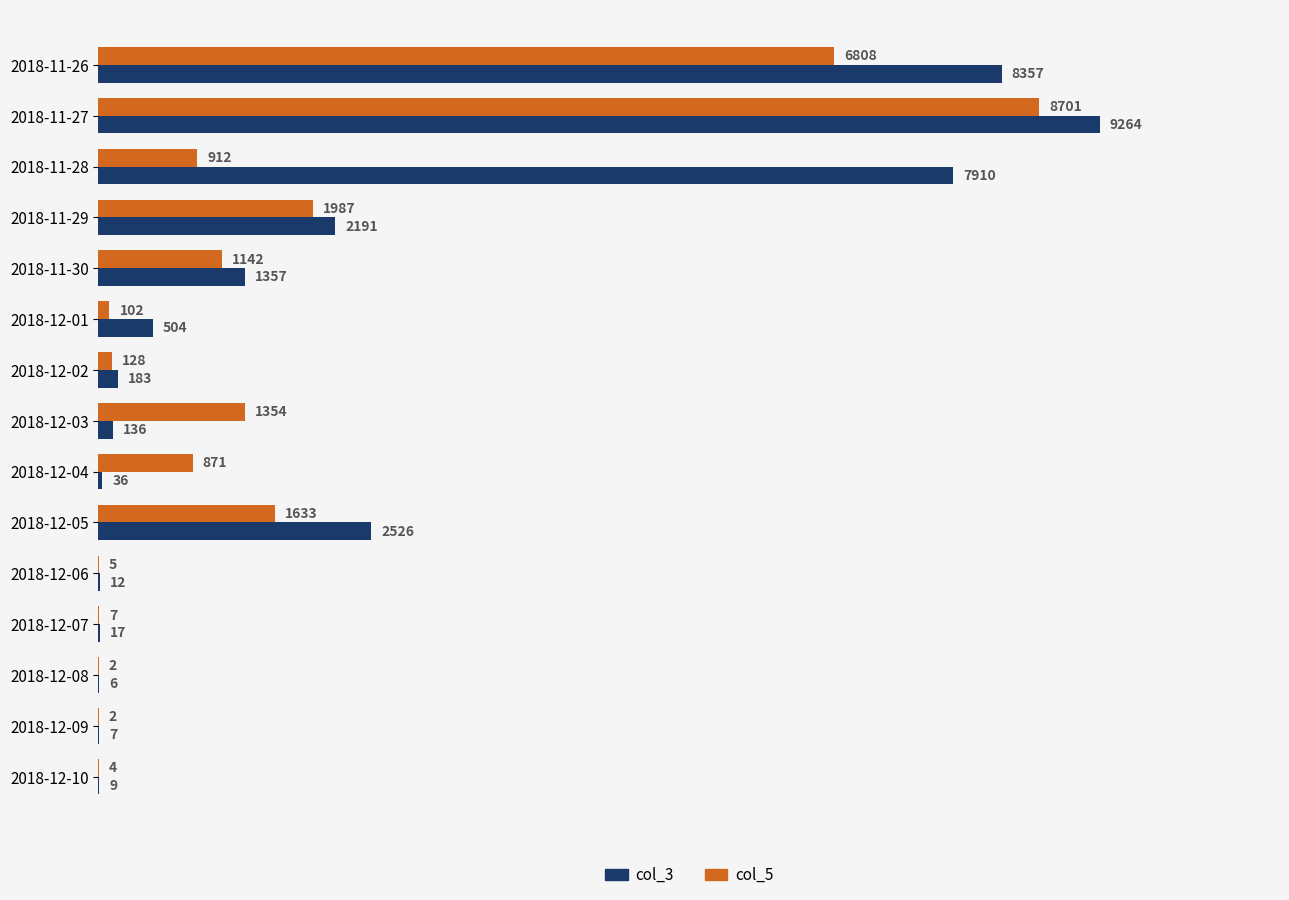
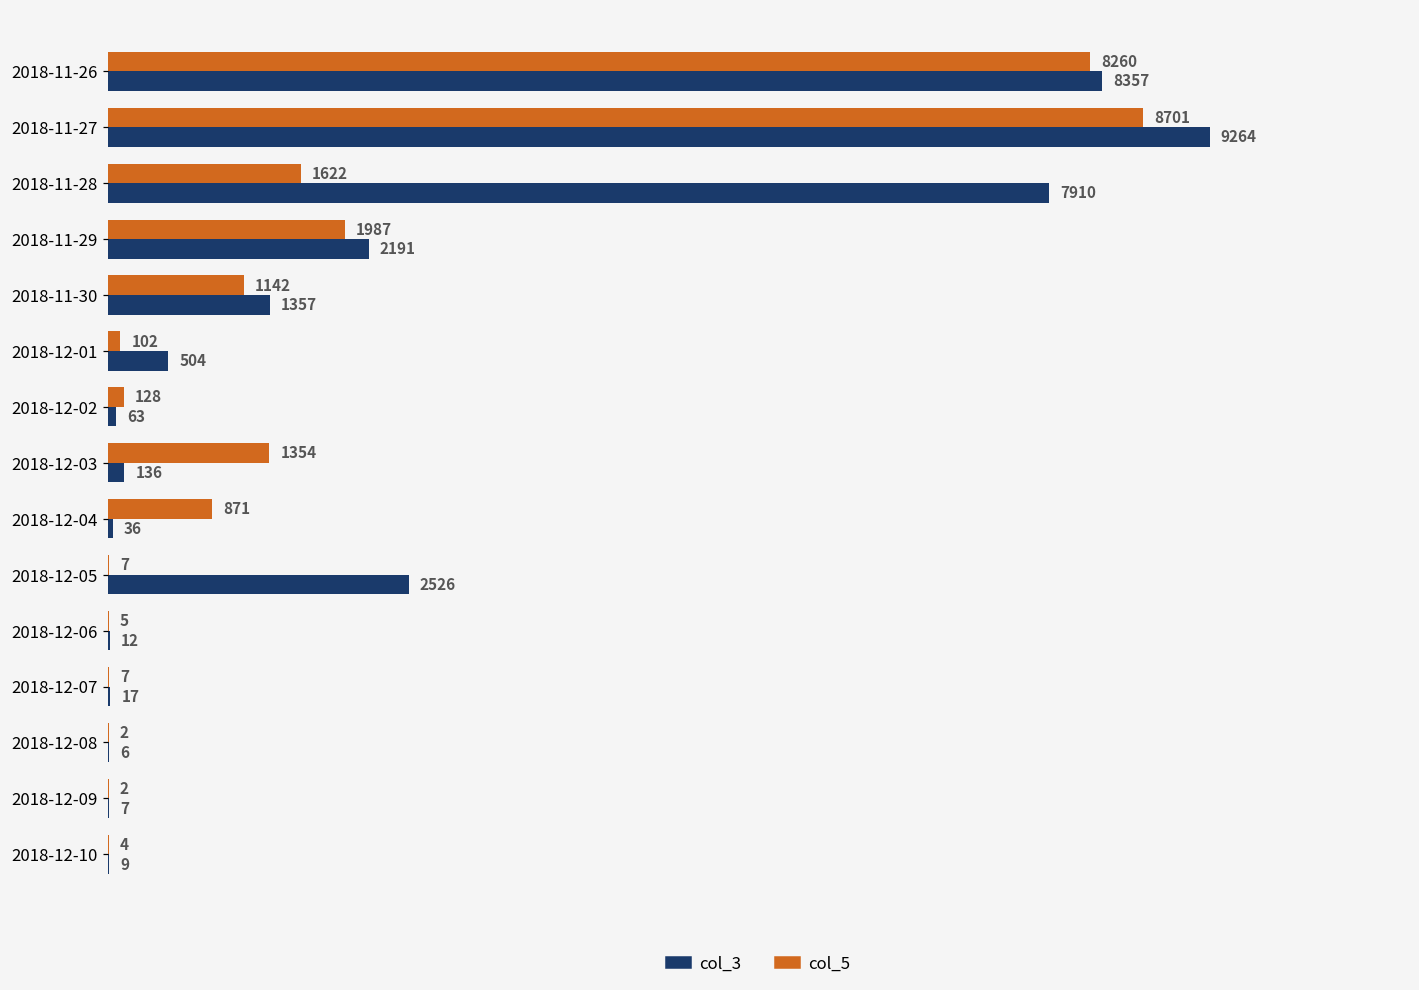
col_5, 2018-11-26: 6808 -> 8260
col_5, 2018-11-28: 912 -> 1622
col_3, 2018-12-02: 183 -> 63
col_5, 2018-12-05: 1633 -> 7
